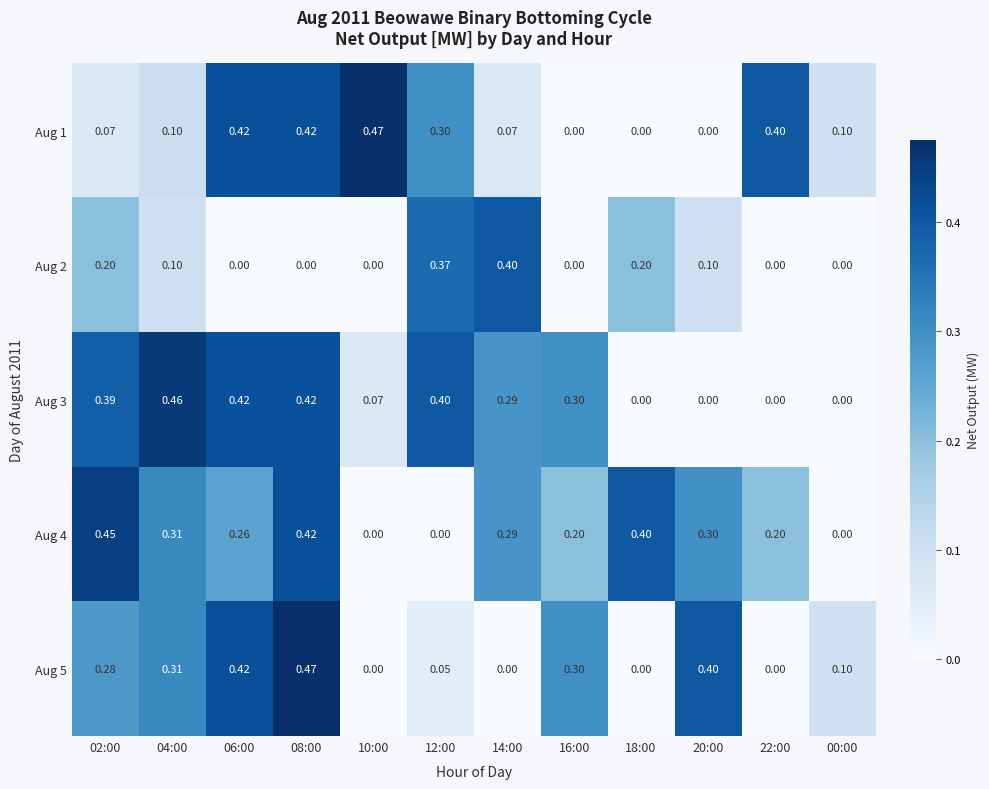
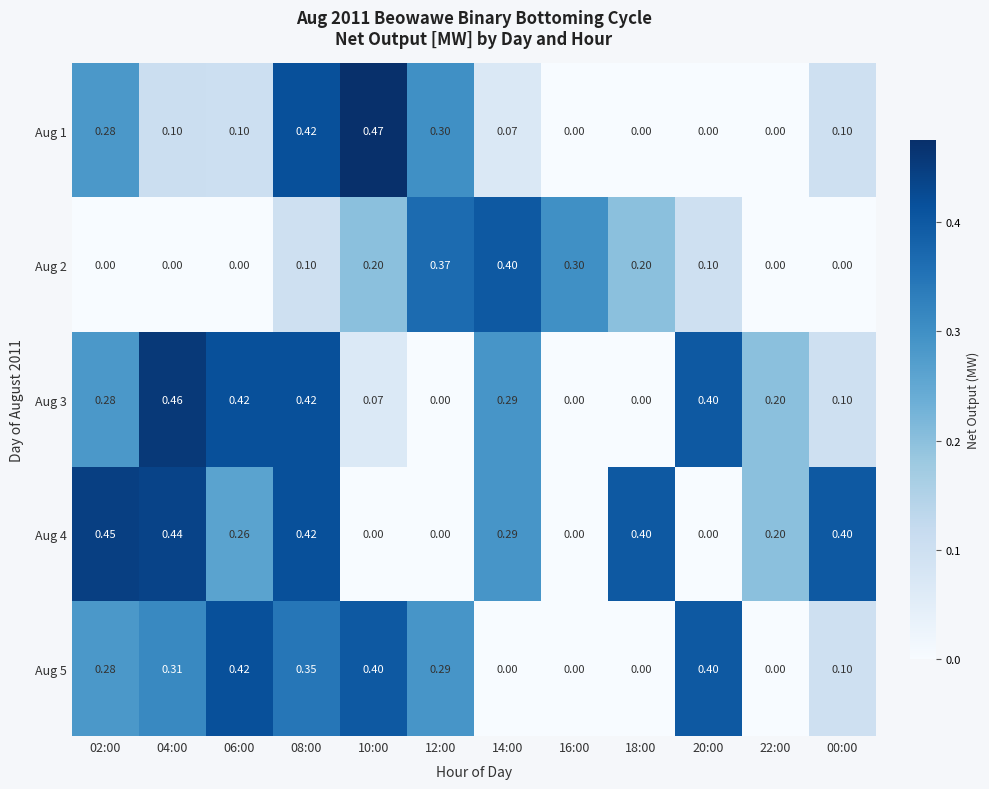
Aug 1, 02:00: 0.07 -> 0.28
Aug 1, 06:00: 0.42 -> 0.10
Aug 1, 22:00: 0.40 -> 0.00
Aug 2, 02:00: 0.20 -> 0.00
Aug 2, 04:00: 0.10 -> 0.00
Aug 2, 08:00: 0.00 -> 0.10
Aug 2, 10:00: 0.00 -> 0.20
Aug 2, 16:00: 0.00 -> 0.30
Aug 3, 02:00: 0.39 -> 0.28
Aug 3, 12:00: 0.40 -> 0.00
Aug 3, 16:00: 0.30 -> 0.00
Aug 3, 20:00: 0.00 -> 0.40
Aug 3, 22:00: 0.00 -> 0.20
Aug 3, 00:00: 0.00 -> 0.10
Aug 4, 04:00: 0.31 -> 0.44
Aug 4, 16:00: 0.20 -> 0.00
Aug 4, 20:00: 0.30 -> 0.00
Aug 4, 00:00: 0.00 -> 0.40
Aug 5, 08:00: 0.47 -> 0.35
Aug 5, 10:00: 0.00 -> 0.40
Aug 5, 12:00: 0.05 -> 0.29
Aug 5, 16:00: 0.30 -> 0.00
